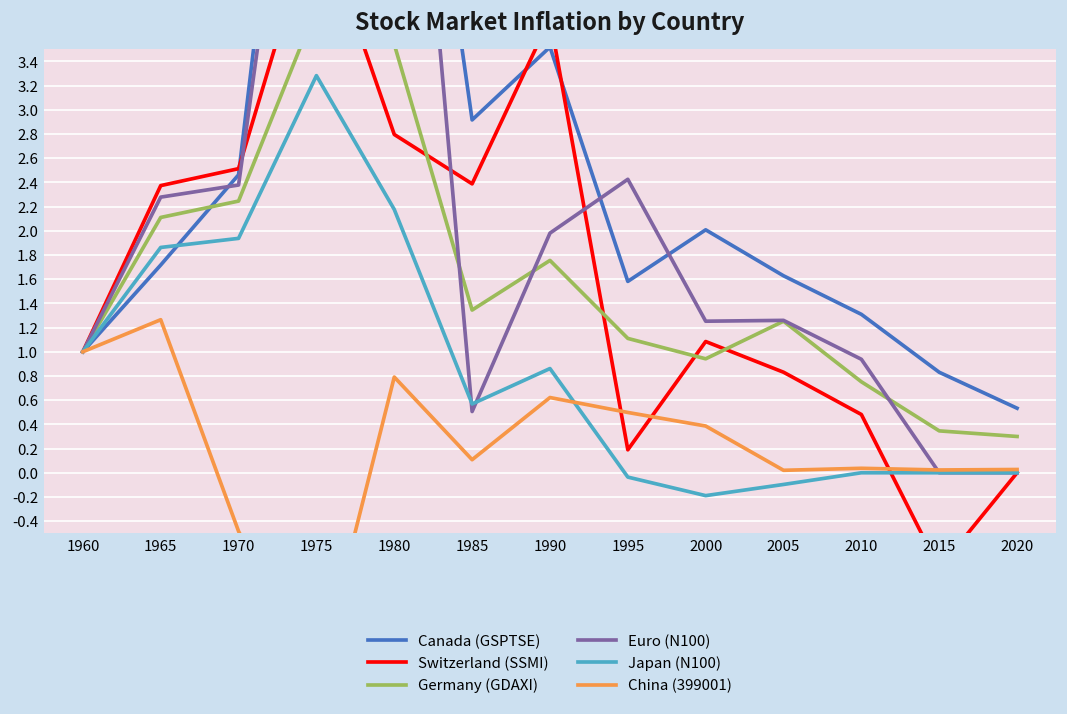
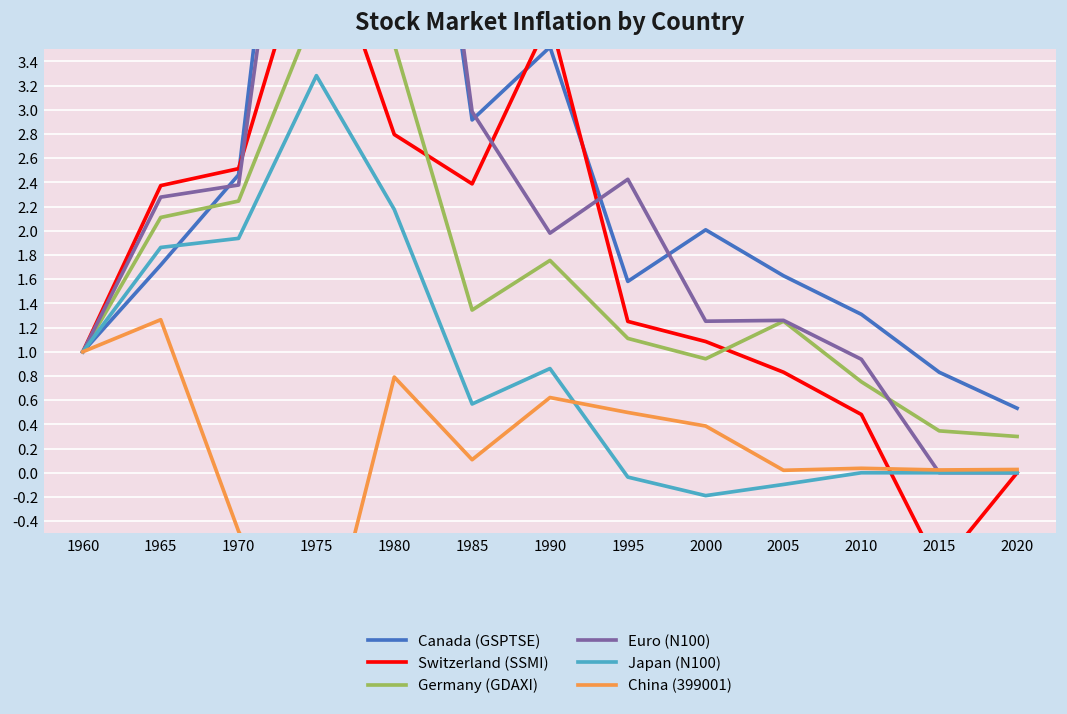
Euro (N100), 1985: 0.51 -> 2.98
Switzerland (SSMI), 1995: 0.19 -> 1.25
